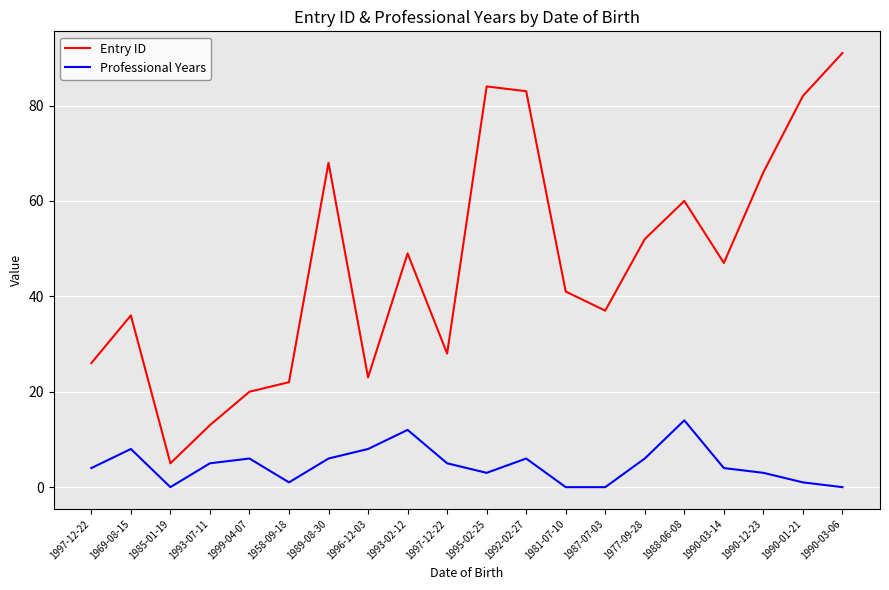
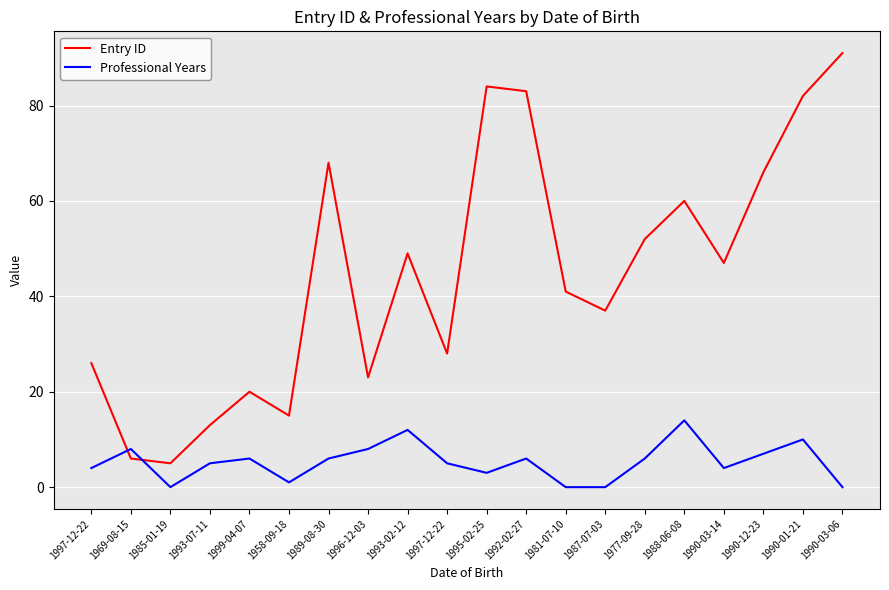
Entry ID, 1969-08-15: 36 -> 6
Entry ID, 1958-09-18: 22 -> 15
Professional Years, 1990-12-23: 3 -> 7
Professional Years, 1990-01-21: 1 -> 10
